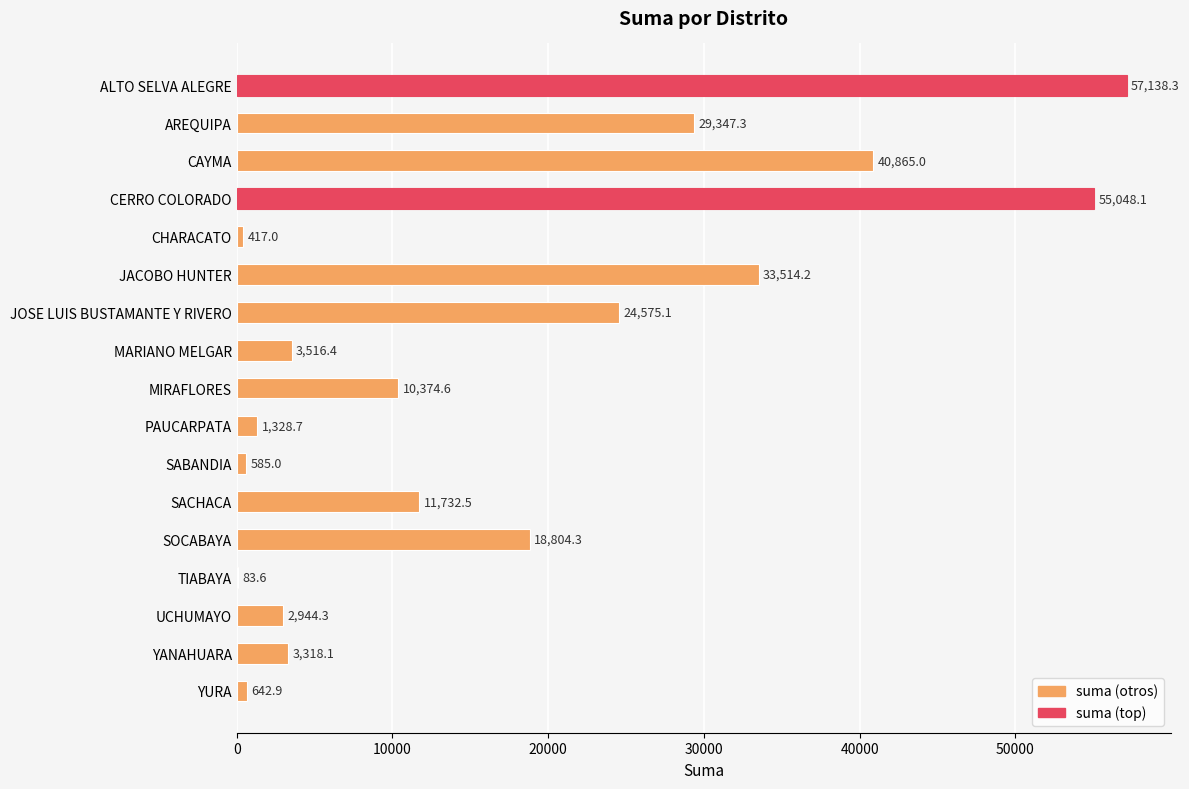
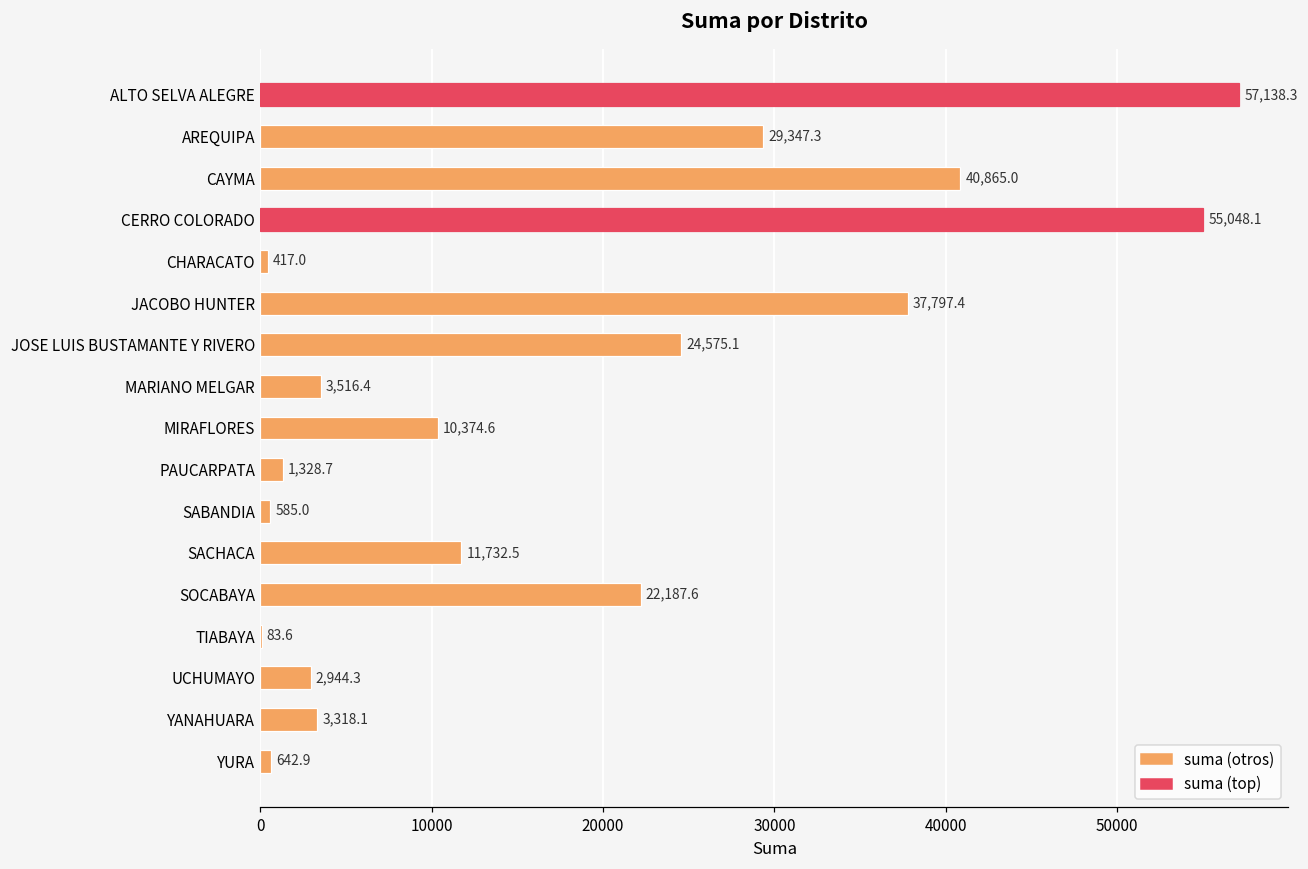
JACOBO HUNTER: 33,514.2 -> 37,797.4
SOCABAYA: 18,804.3 -> 22,187.6
